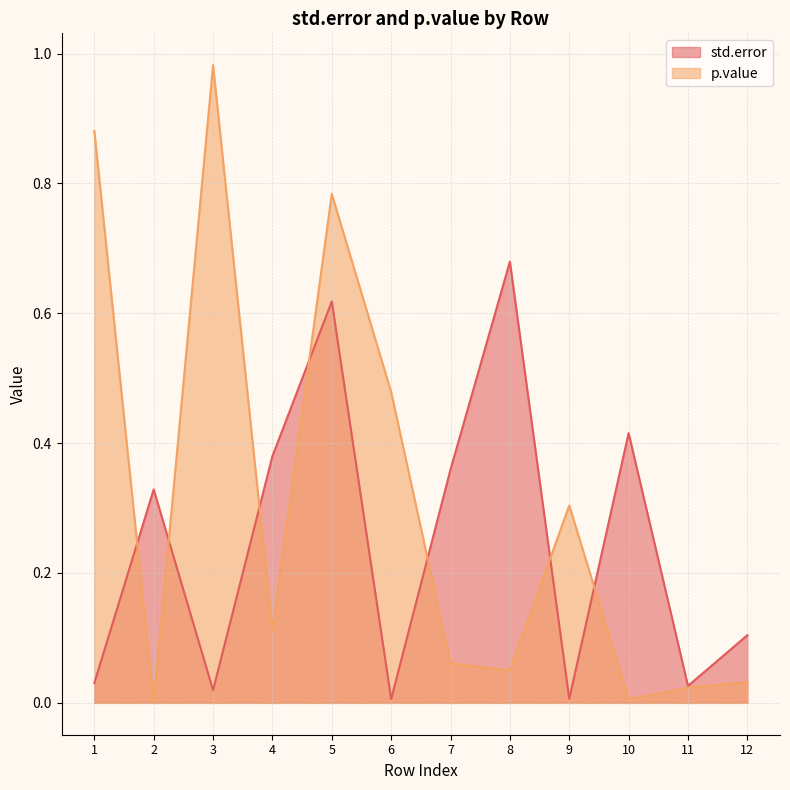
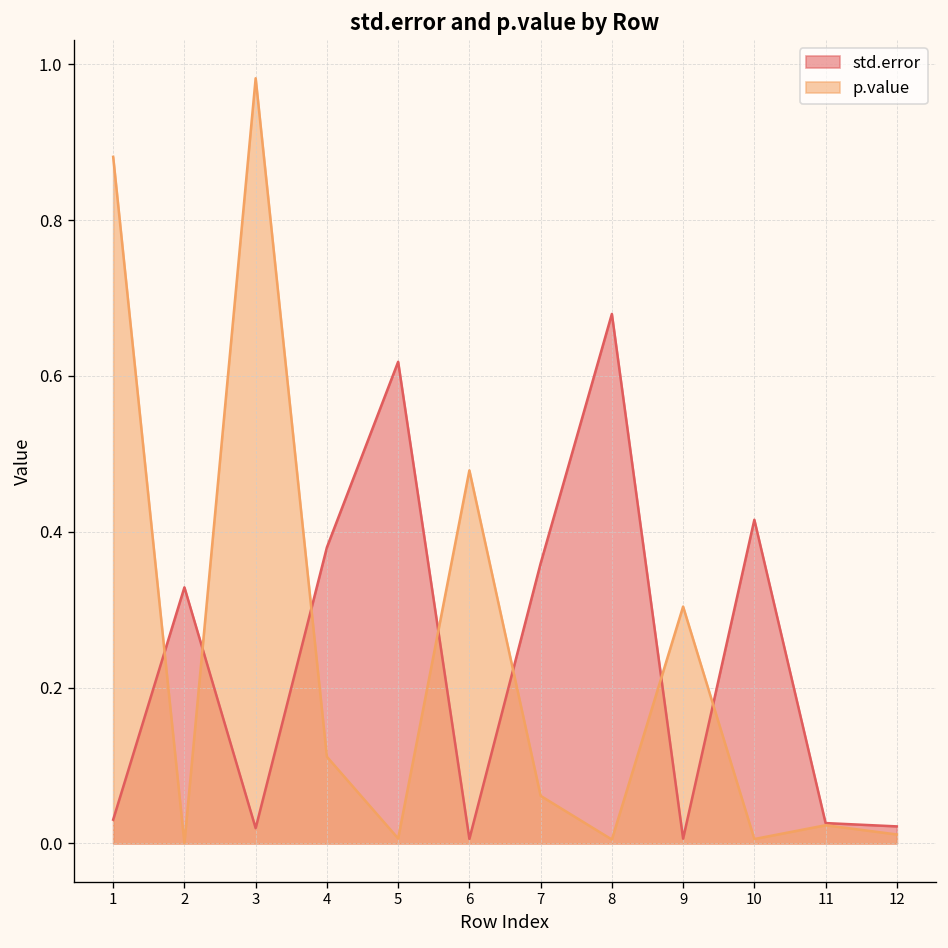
p.value, 5: 0.78 -> 0.01
p.value, 8: 0.05 -> 0.00
std.error, 12: 0.10 -> 0.02
p.value, 12: 0.03 -> 0.01
